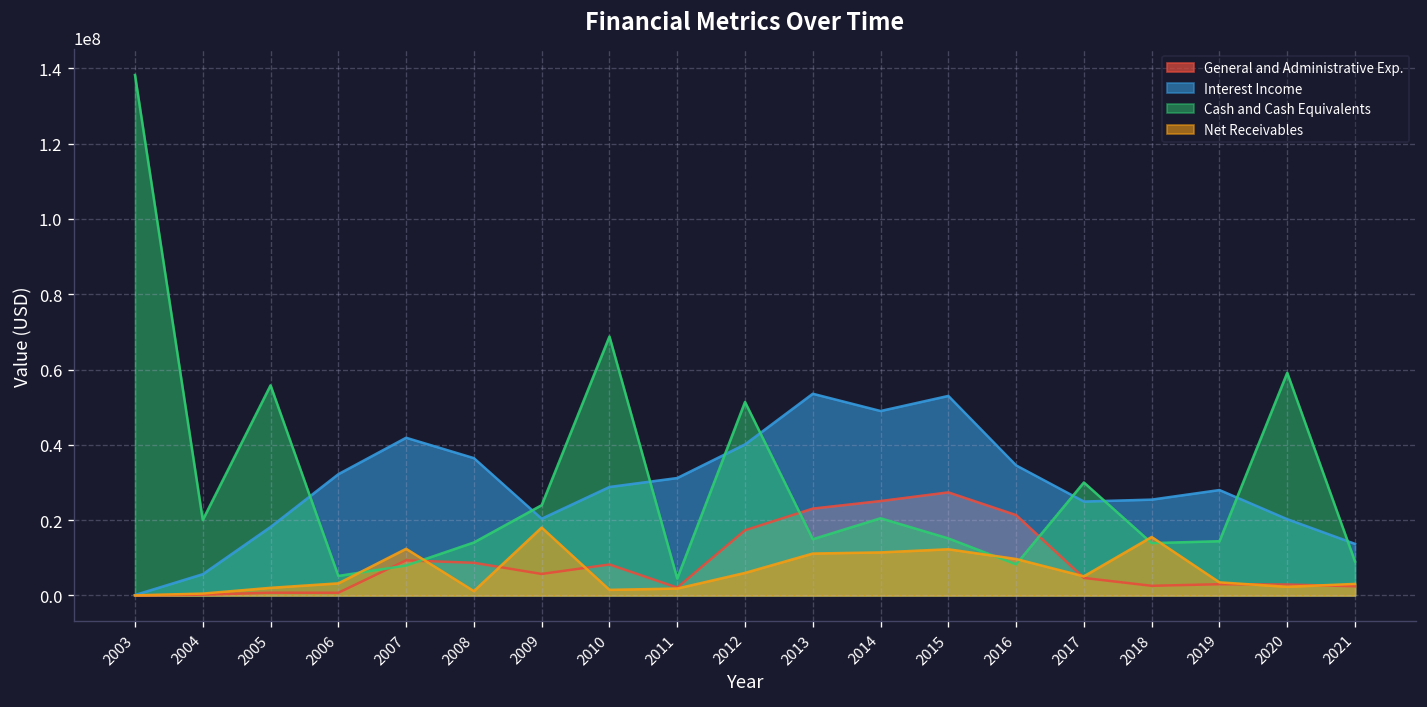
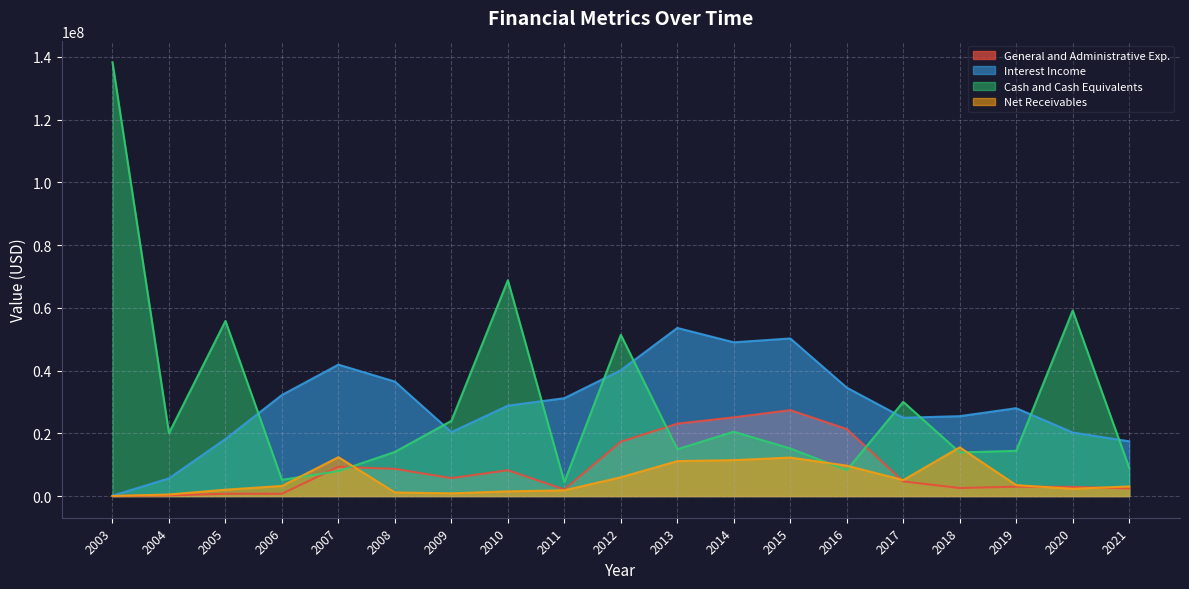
Net Receivables, 2009: 18000000 -> 1000000
Interest Income, 2015: 53000000 -> 50000000
Interest Income, 2021: 14000000 -> 17000000
